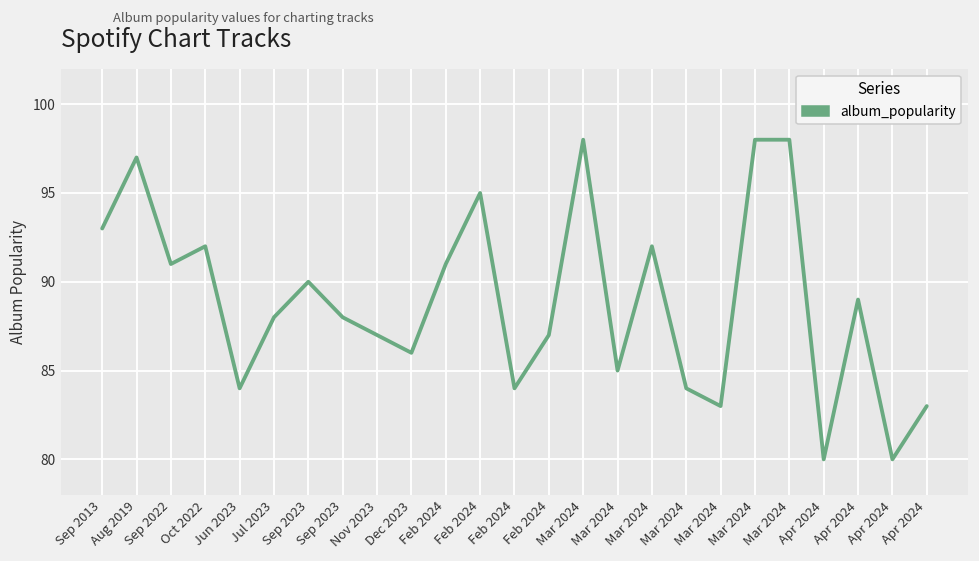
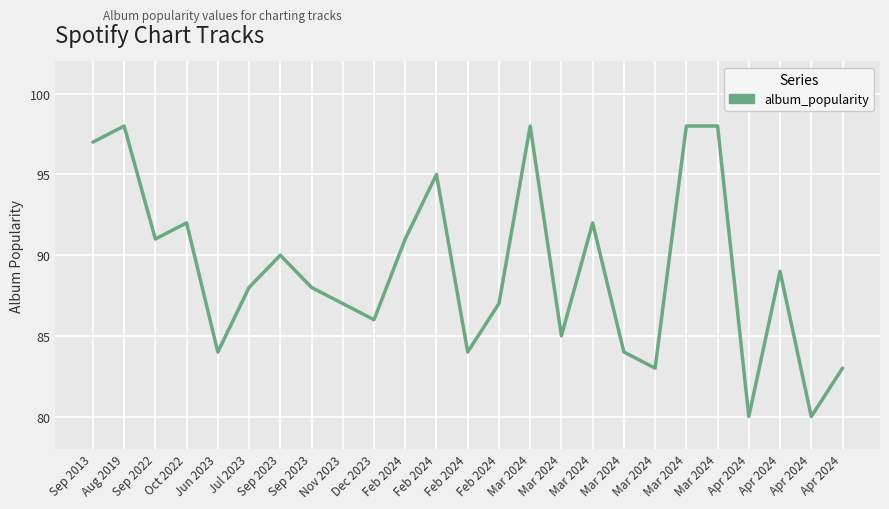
Sep 2013: 93 -> 97
Aug 2019: 97 -> 98
